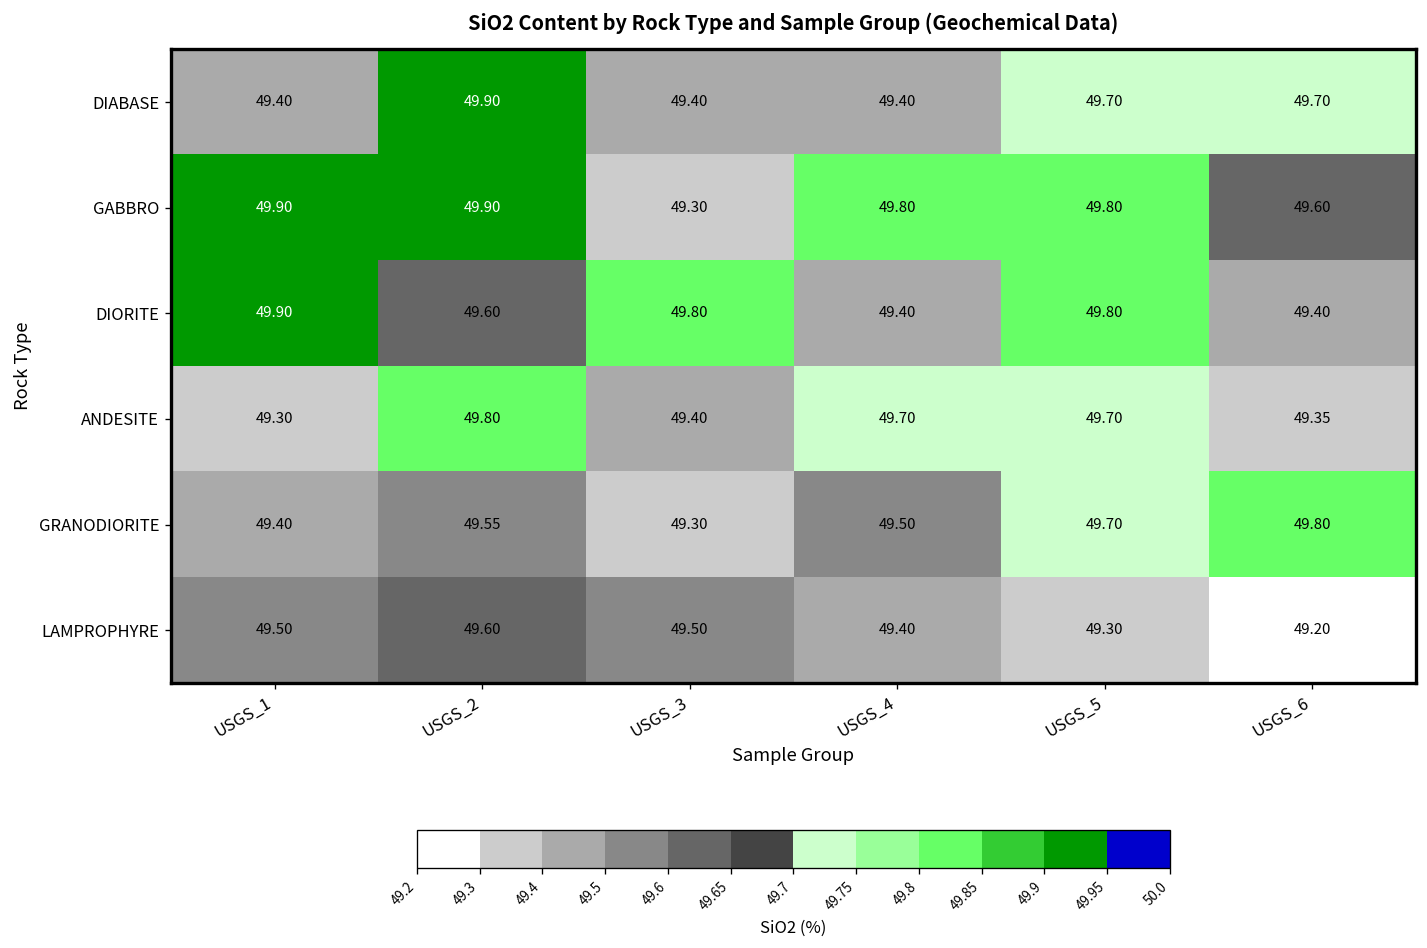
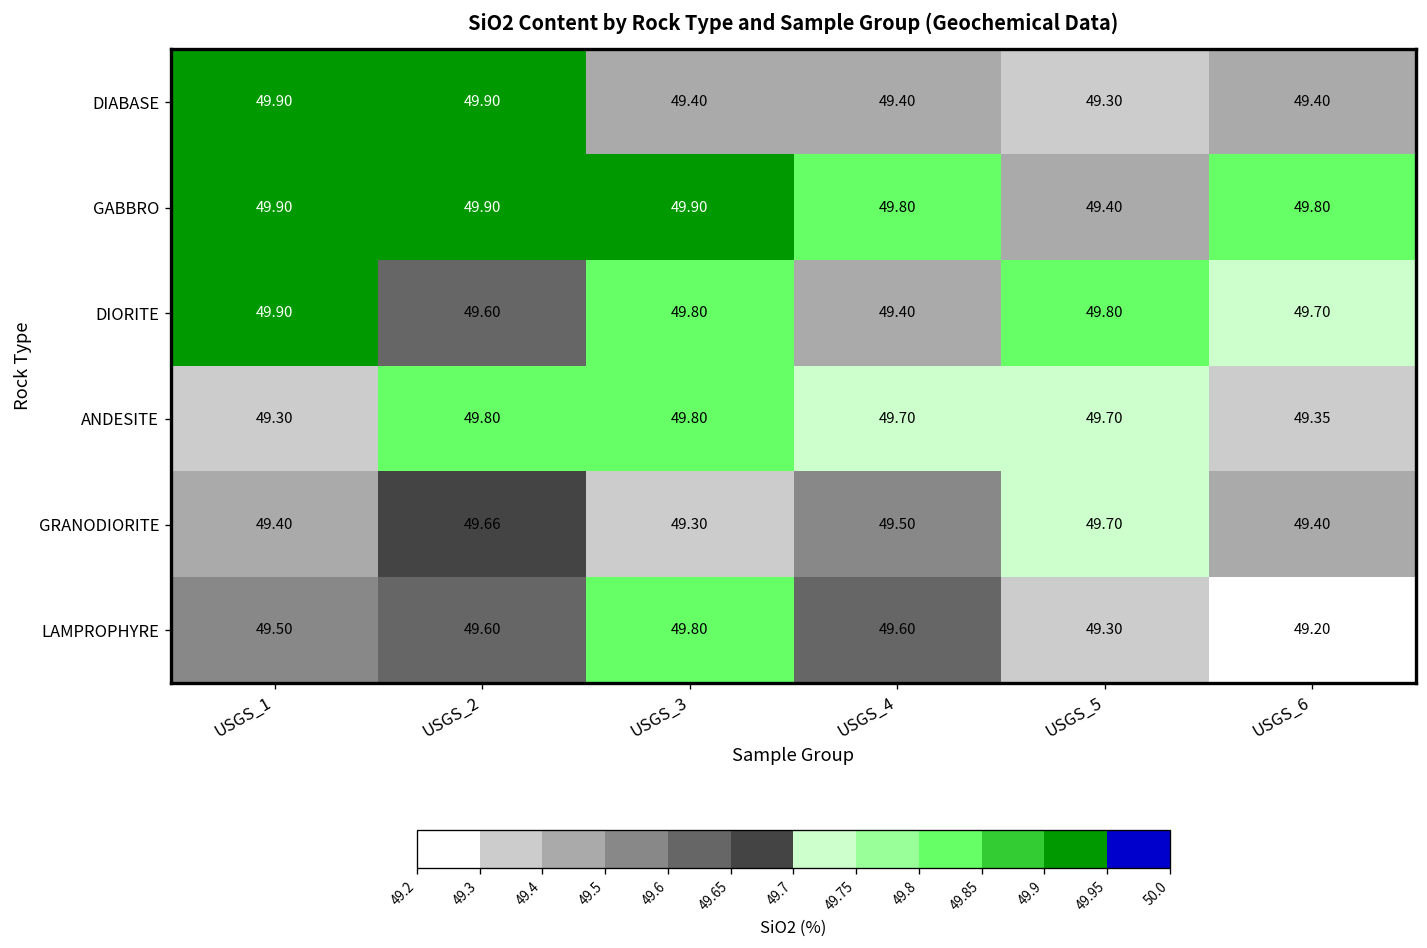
DIABASE, USGS_1: 49.40 -> 49.90
DIABASE, USGS_5: 49.70 -> 49.30
DIABASE, USGS_6: 49.70 -> 49.40
GABBRO, USGS_3: 49.30 -> 49.90
GABBRO, USGS_5: 49.80 -> 49.40
GABBRO, USGS_6: 49.60 -> 49.80
DIORITE, USGS_6: 49.40 -> 49.70
ANDESITE, USGS_3: 49.40 -> 49.80
GRANODIORITE, USGS_2: 49.55 -> 49.66
GRANODIORITE, USGS_6: 49.80 -> 49.40
LAMPROPHYRE, USGS_3: 49.50 -> 49.80
LAMPROPHYRE, USGS_4: 49.40 -> 49.60
